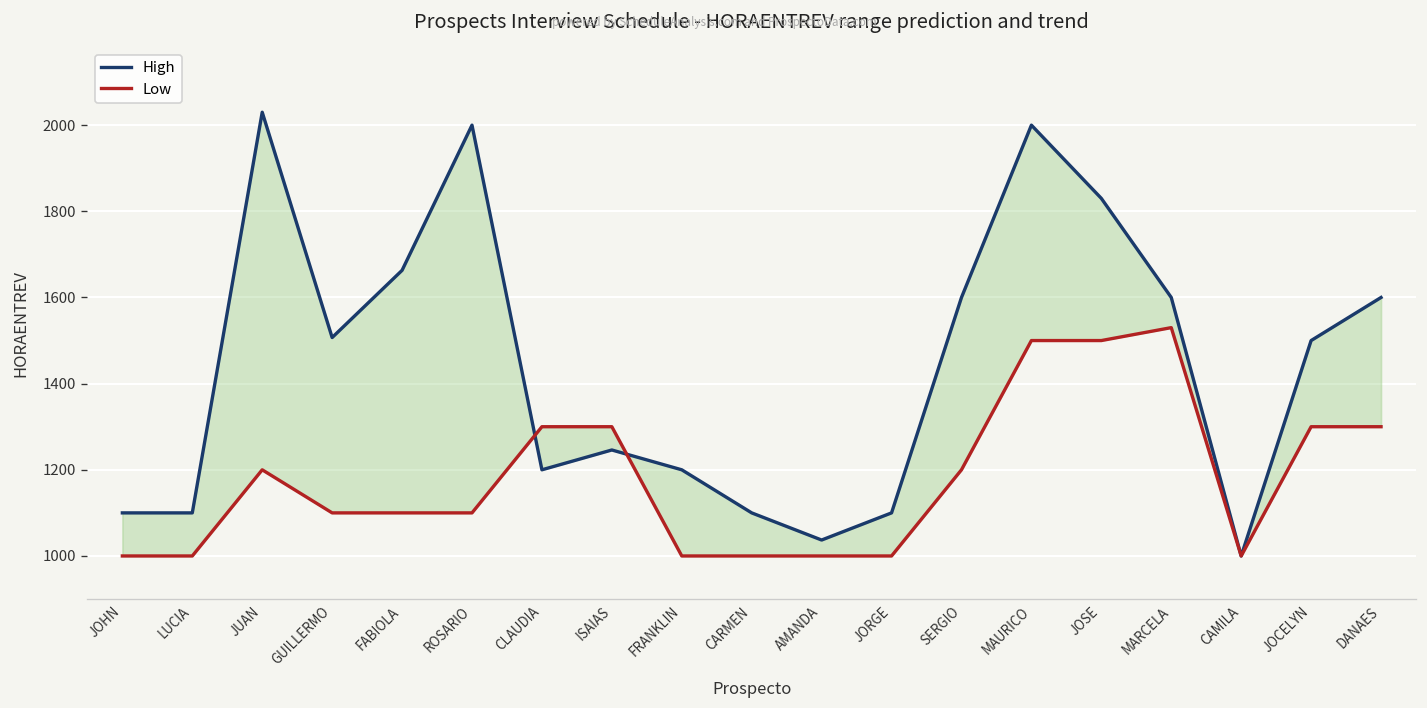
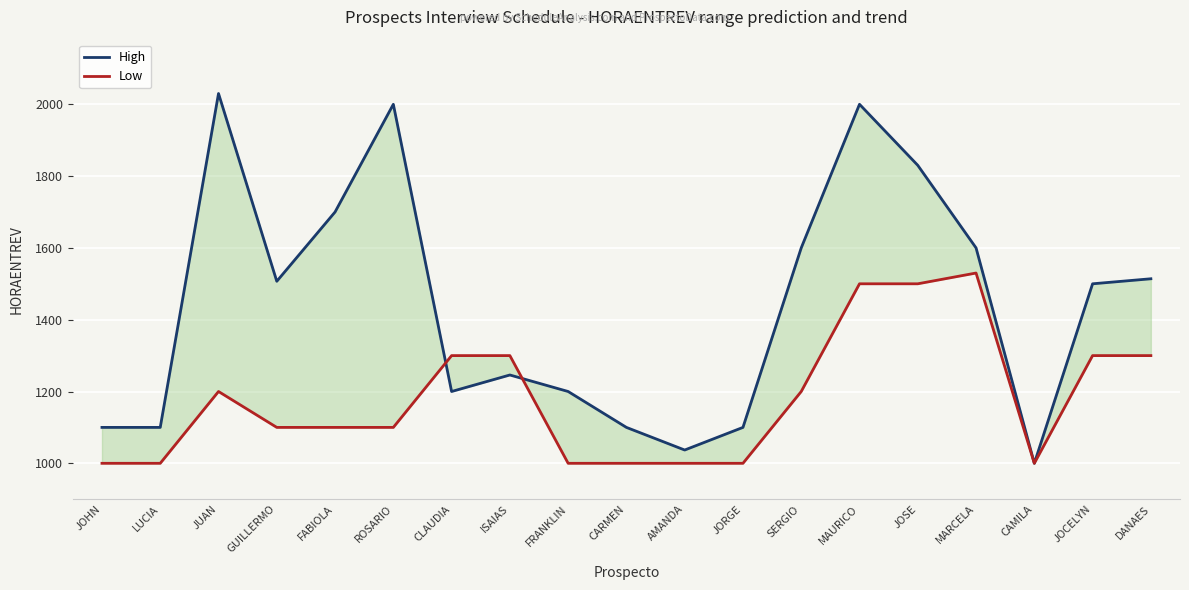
High, FABIOLA: 1660 -> 1700
High, DANAES: 1600 -> 1510
